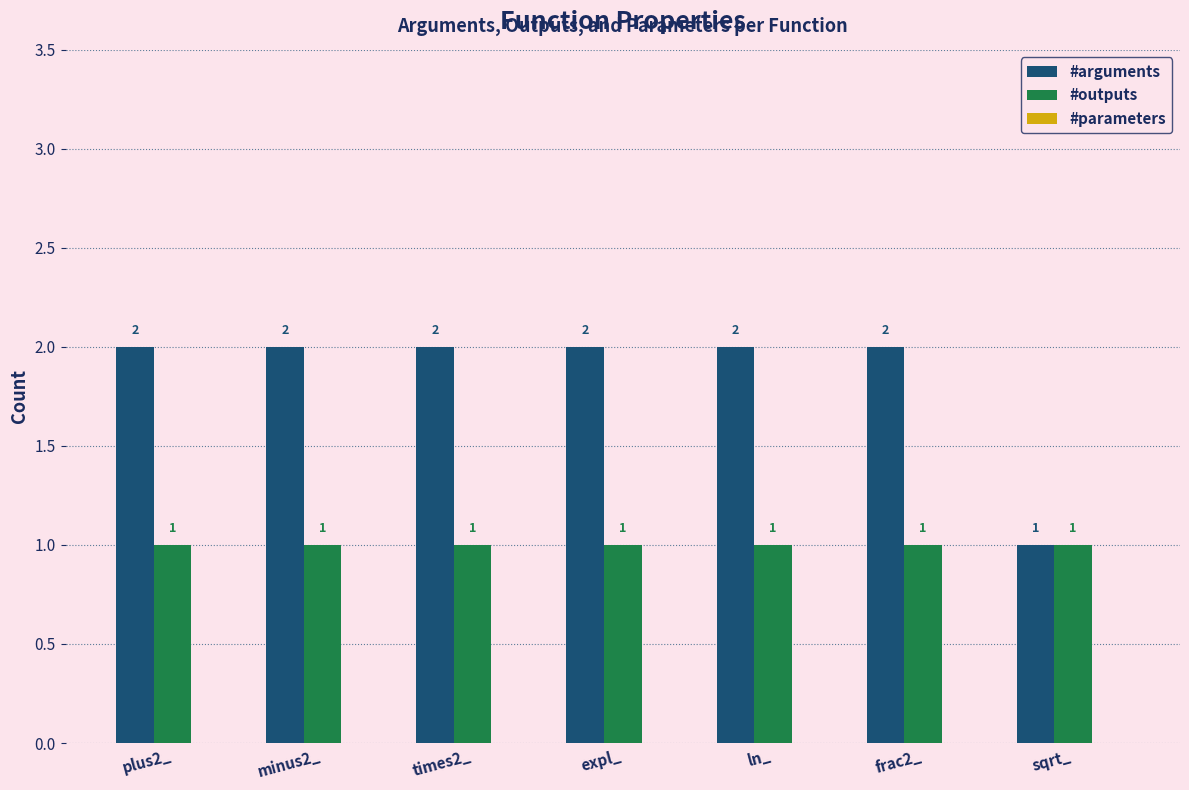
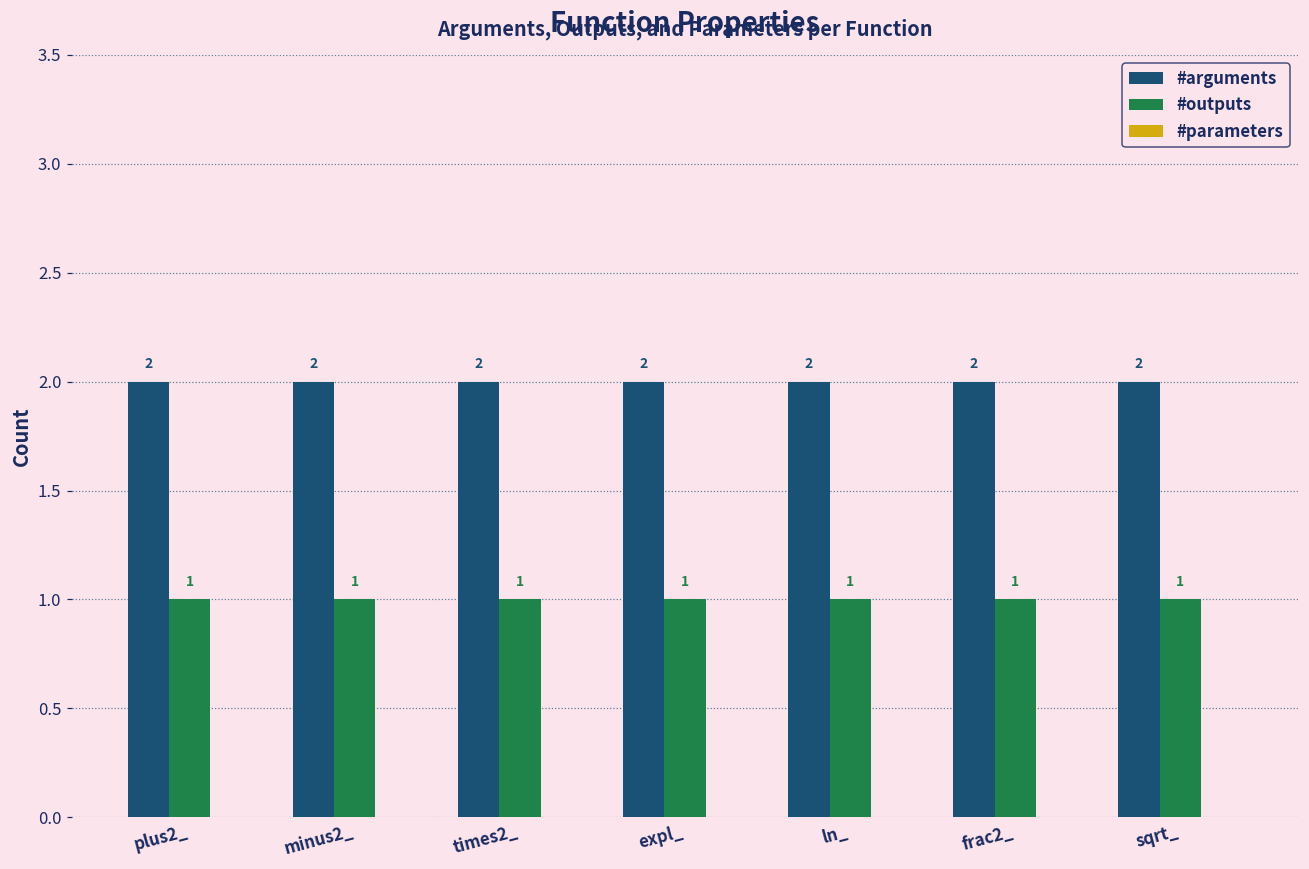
#arguments, sqrt_: 1 -> 2
